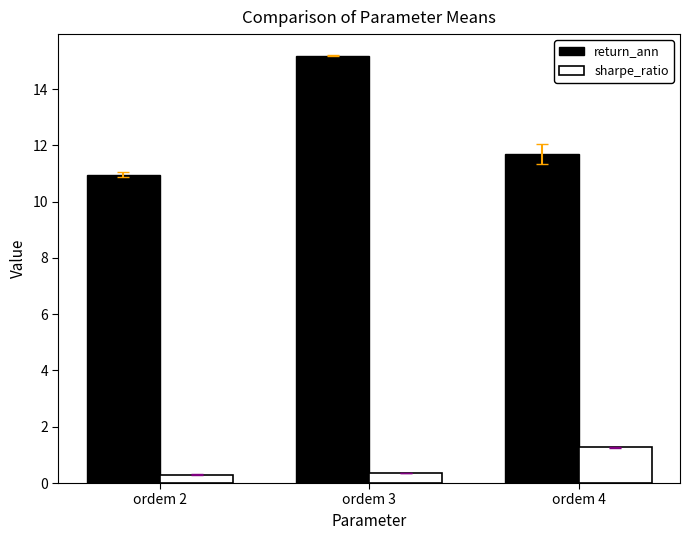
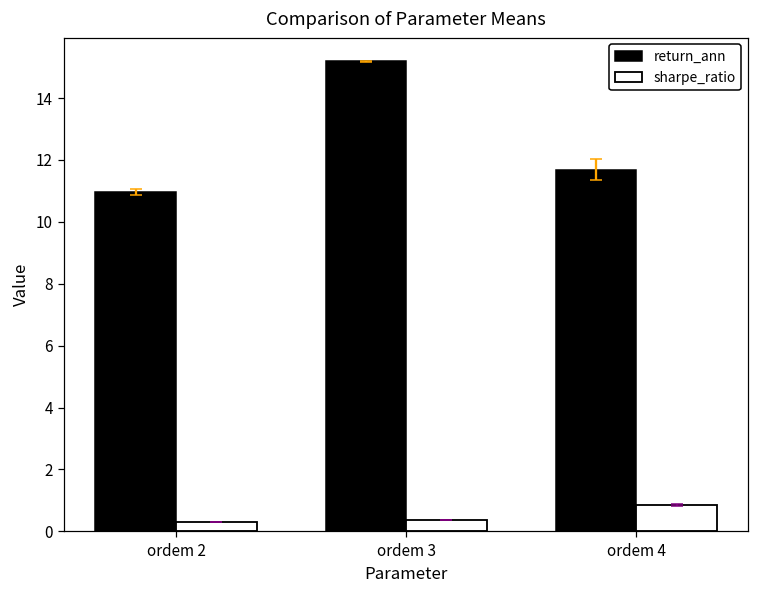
sharpe_ratio, ordem 4: 1.3 -> 0.8
